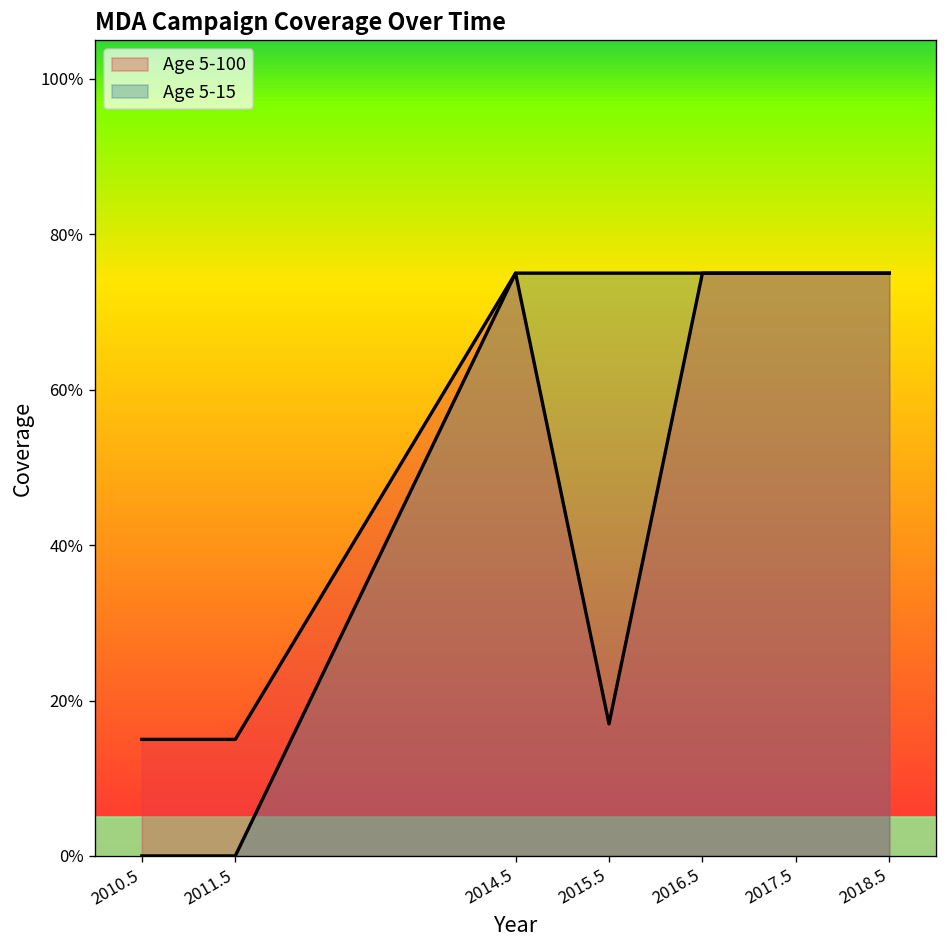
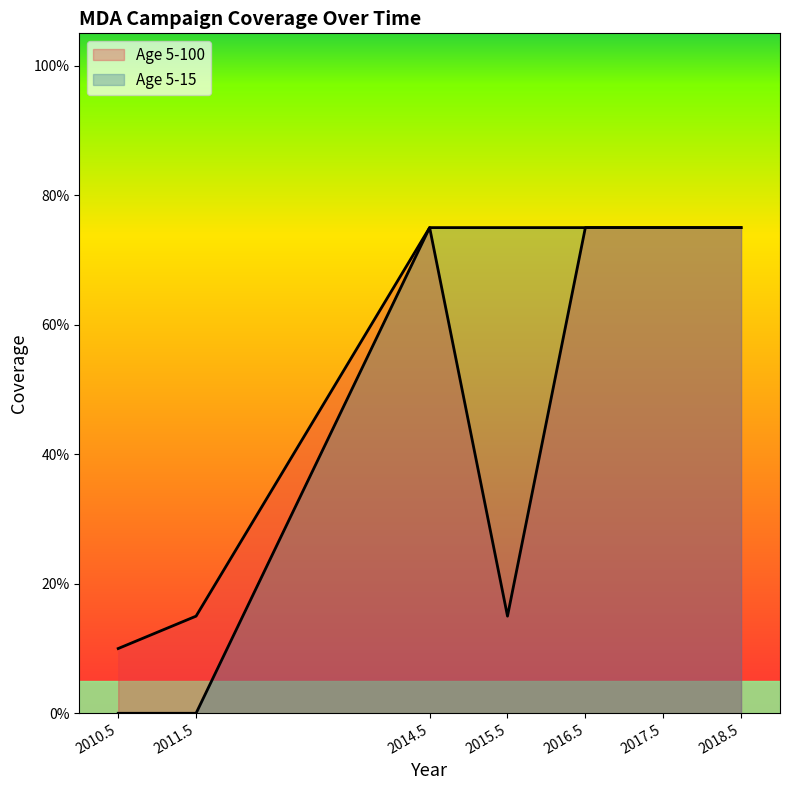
Age 5-100, 2010.5: 15% -> 10%
Age 5-100, 2015.5: 17% -> 15%
